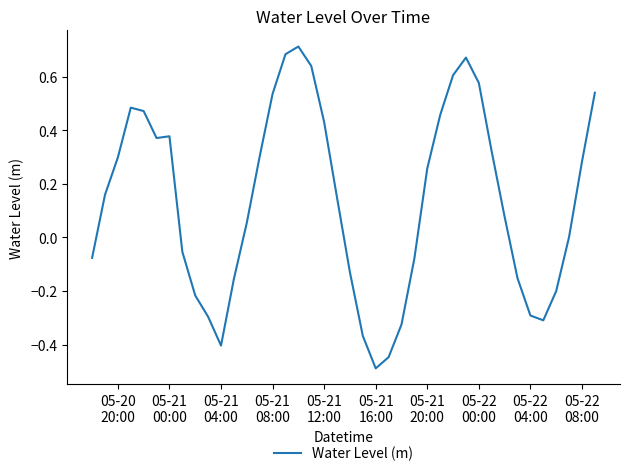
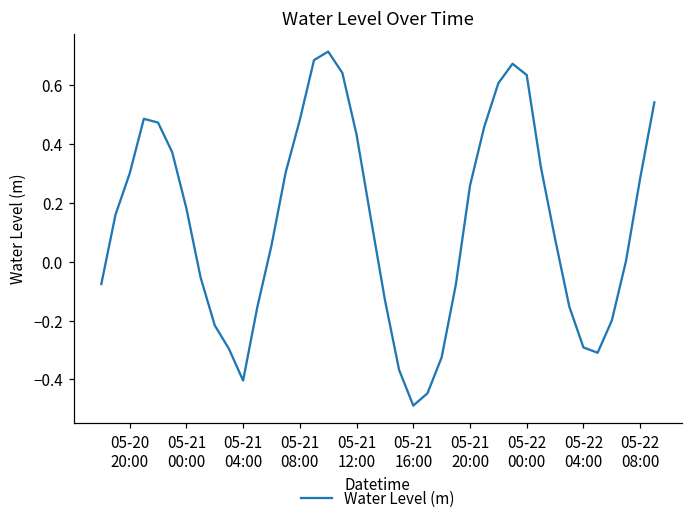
05-21 00:00: 0.38 -> 0.18
05-21 08:00: 0.54 -> 0.48
05-22 00:00: 0.58 -> 0.63
